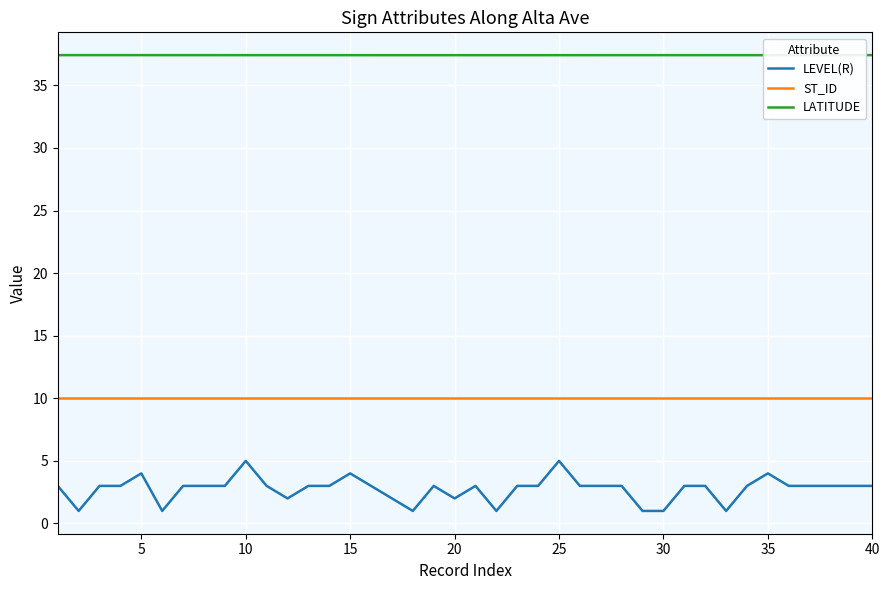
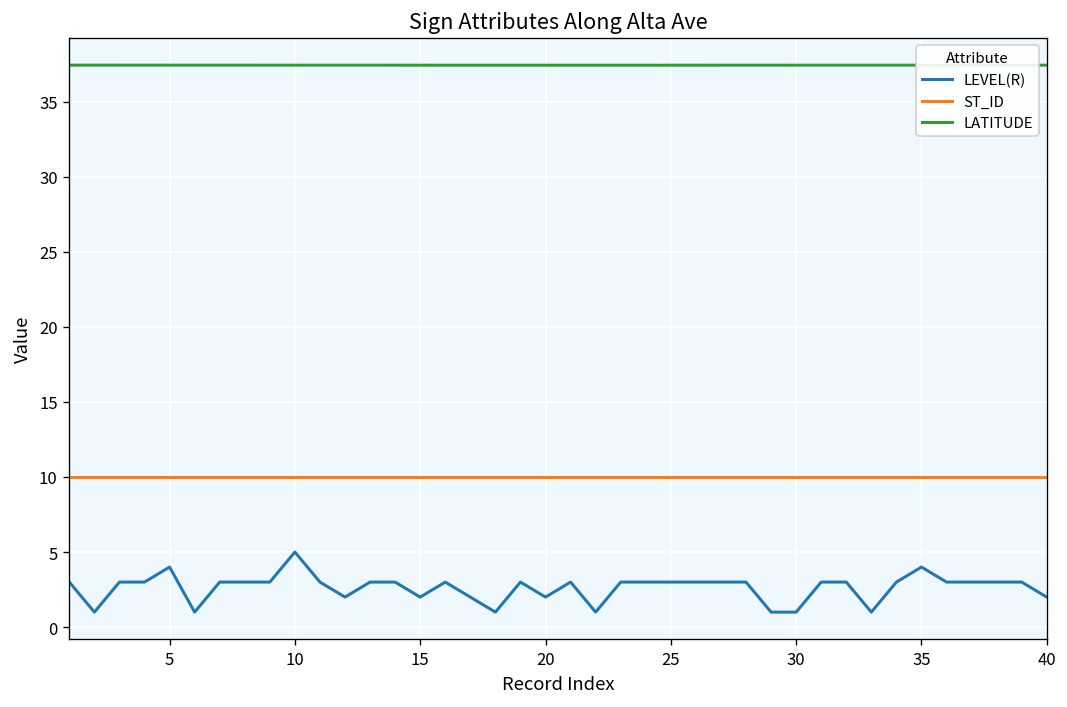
LEVEL(R), 15: 4 -> 2
LEVEL(R), 25: 5 -> 3
LEVEL(R), 40: 3 -> 2
